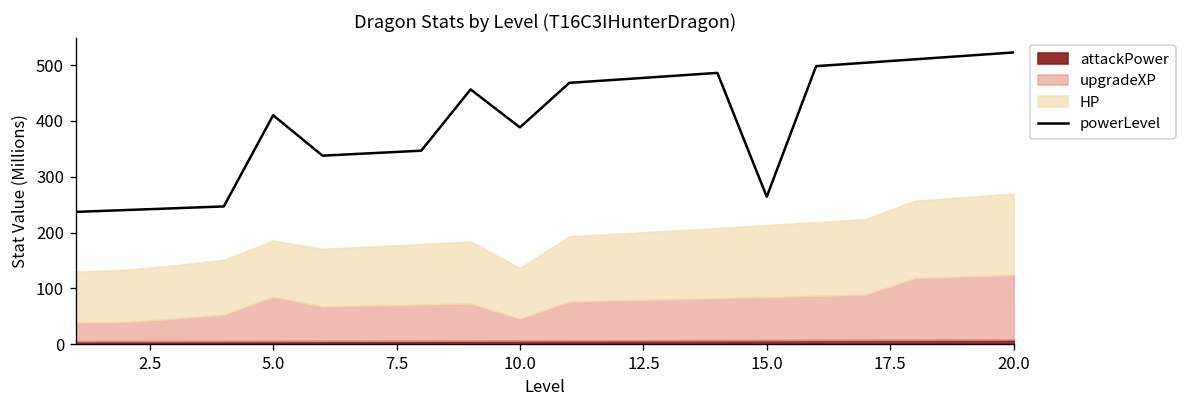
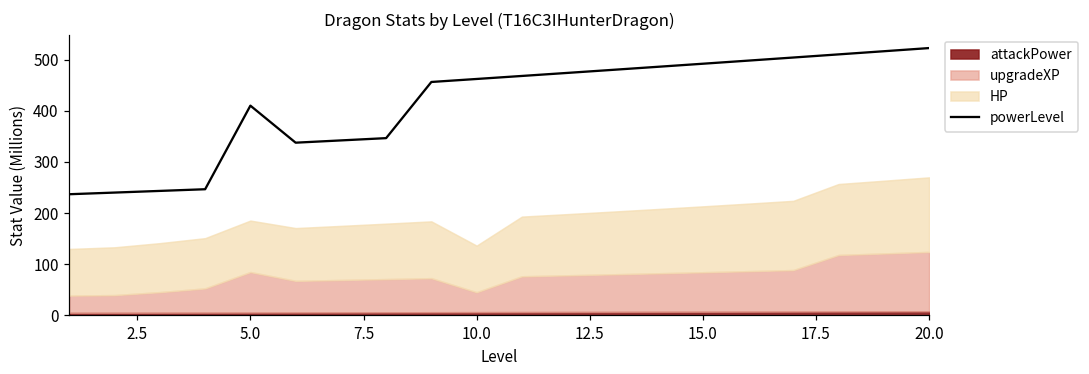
powerLevel, 10.0: 390 -> 460
powerLevel, 15.0: 260 -> 490
